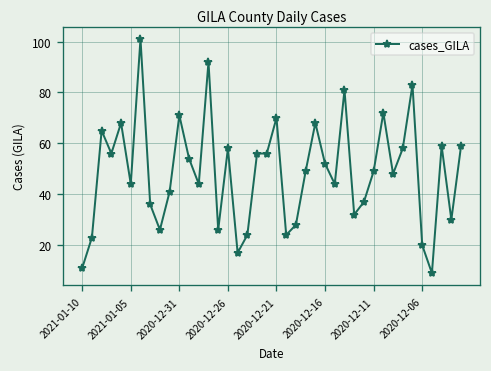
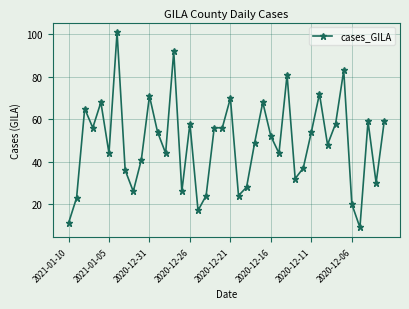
2020-12-11: 49 -> 54
